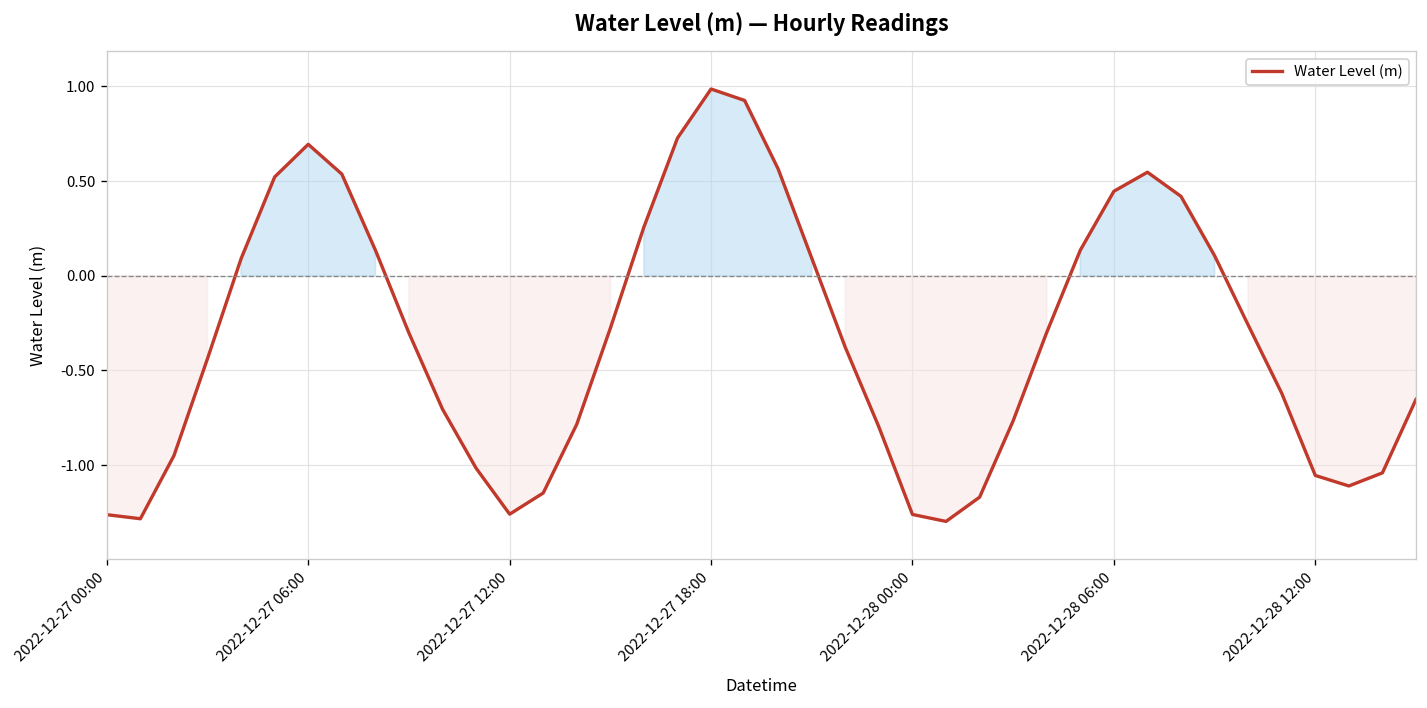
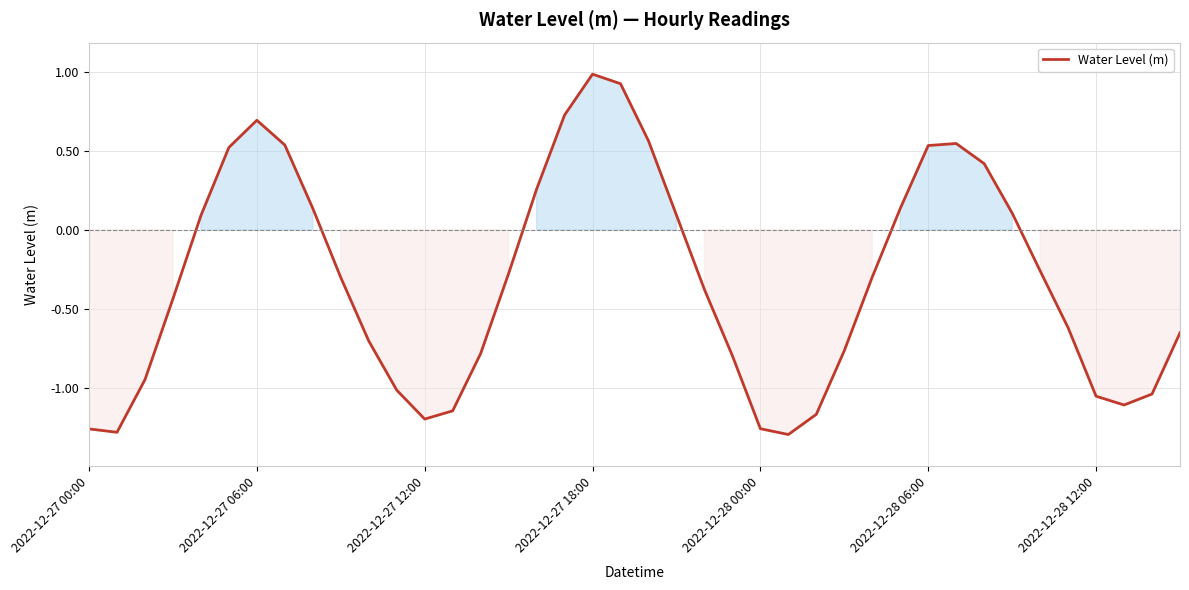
2022-12-27 12:00: -1.26 -> -1.20
2022-12-28 06:00: 0.45 -> 0.53
